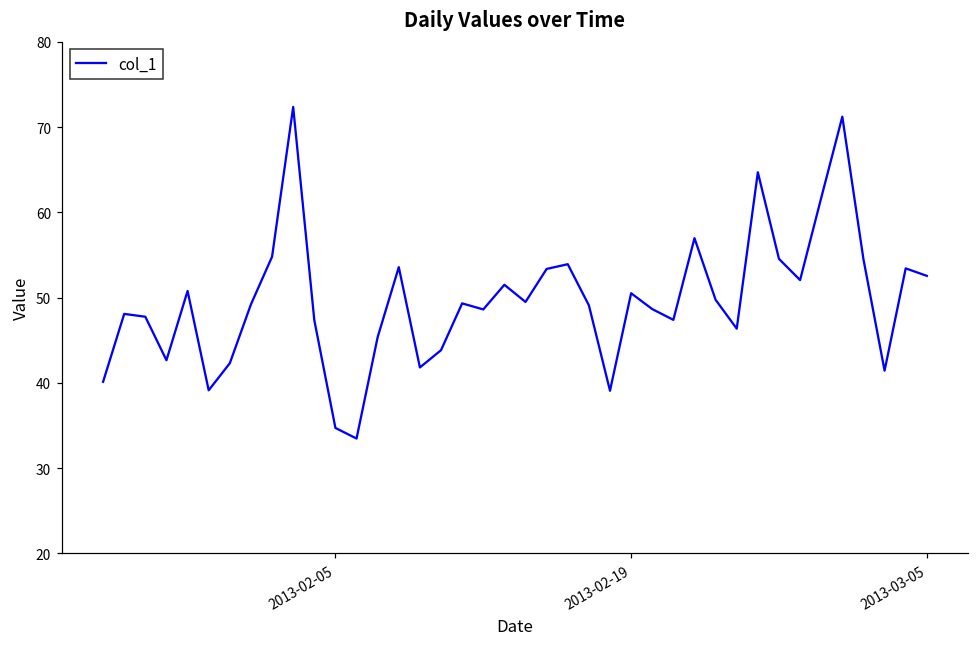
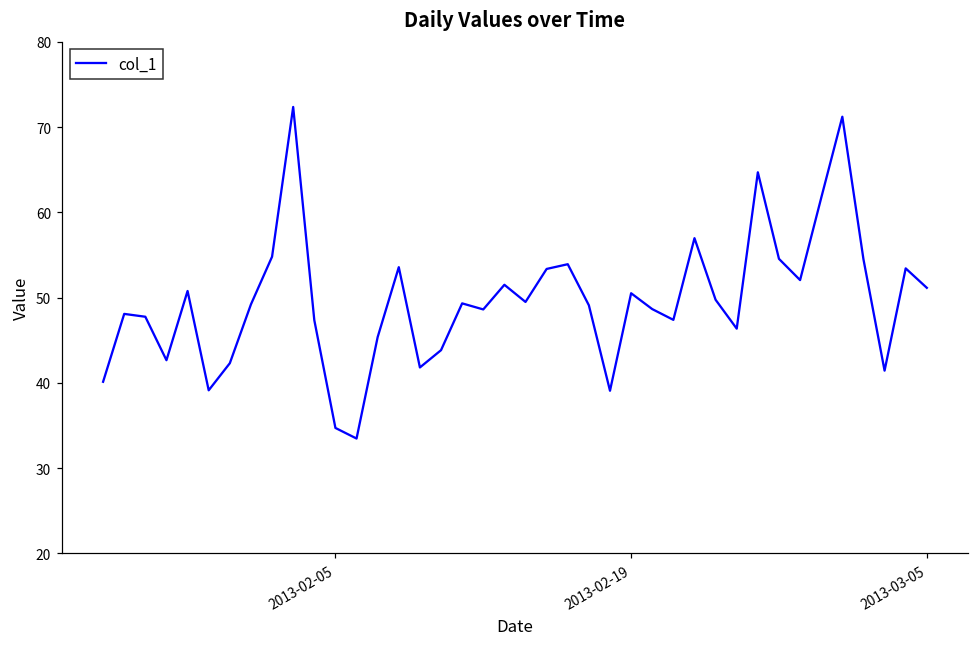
2013-03-05: 53 -> 51
